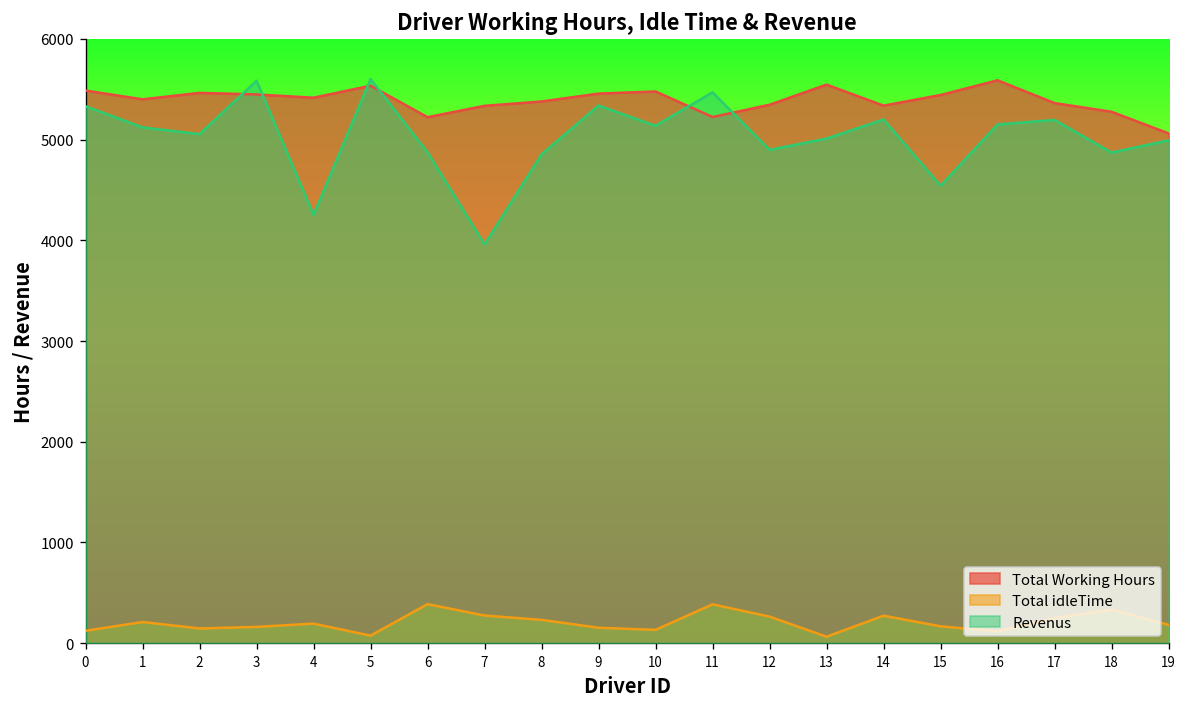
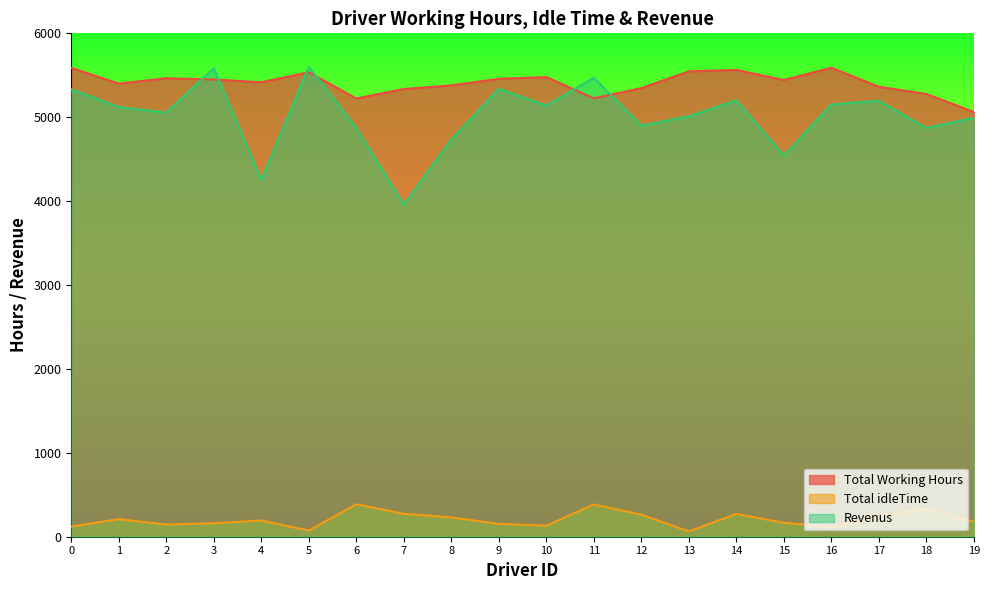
Total Working Hours, 0: 5500 -> 5600
Revenus, 8: 4900 -> 4700
Total Working Hours, 14: 5300 -> 5600
